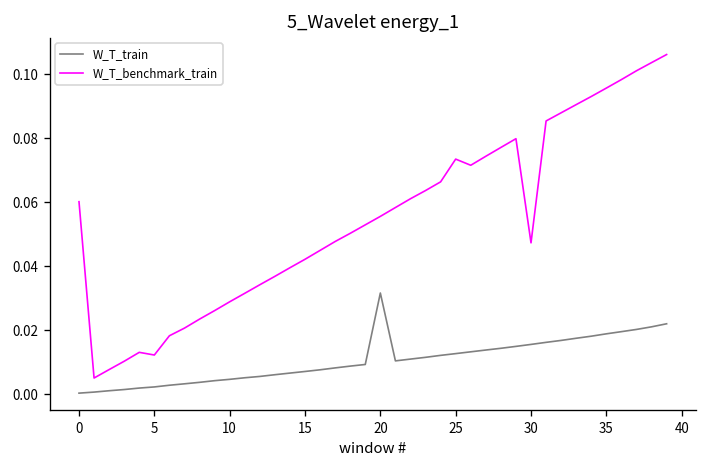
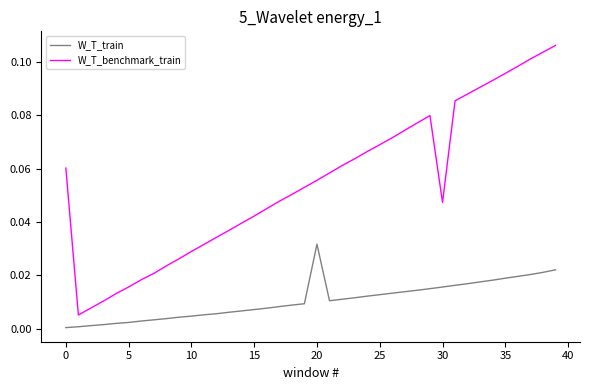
W_T_benchmark_train, 5: 0.012 -> 0.016
W_T_benchmark_train, 25: 0.074 -> 0.069
